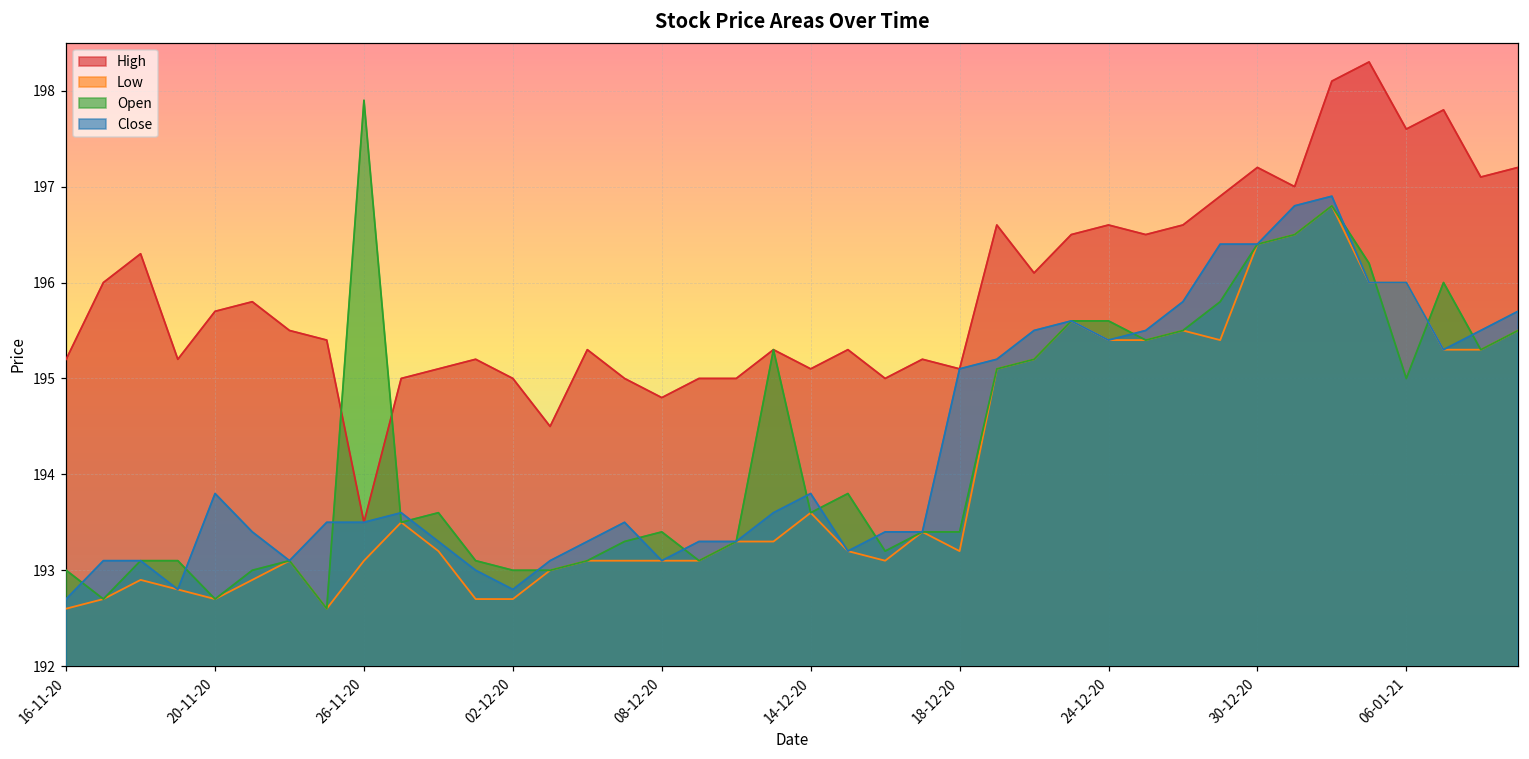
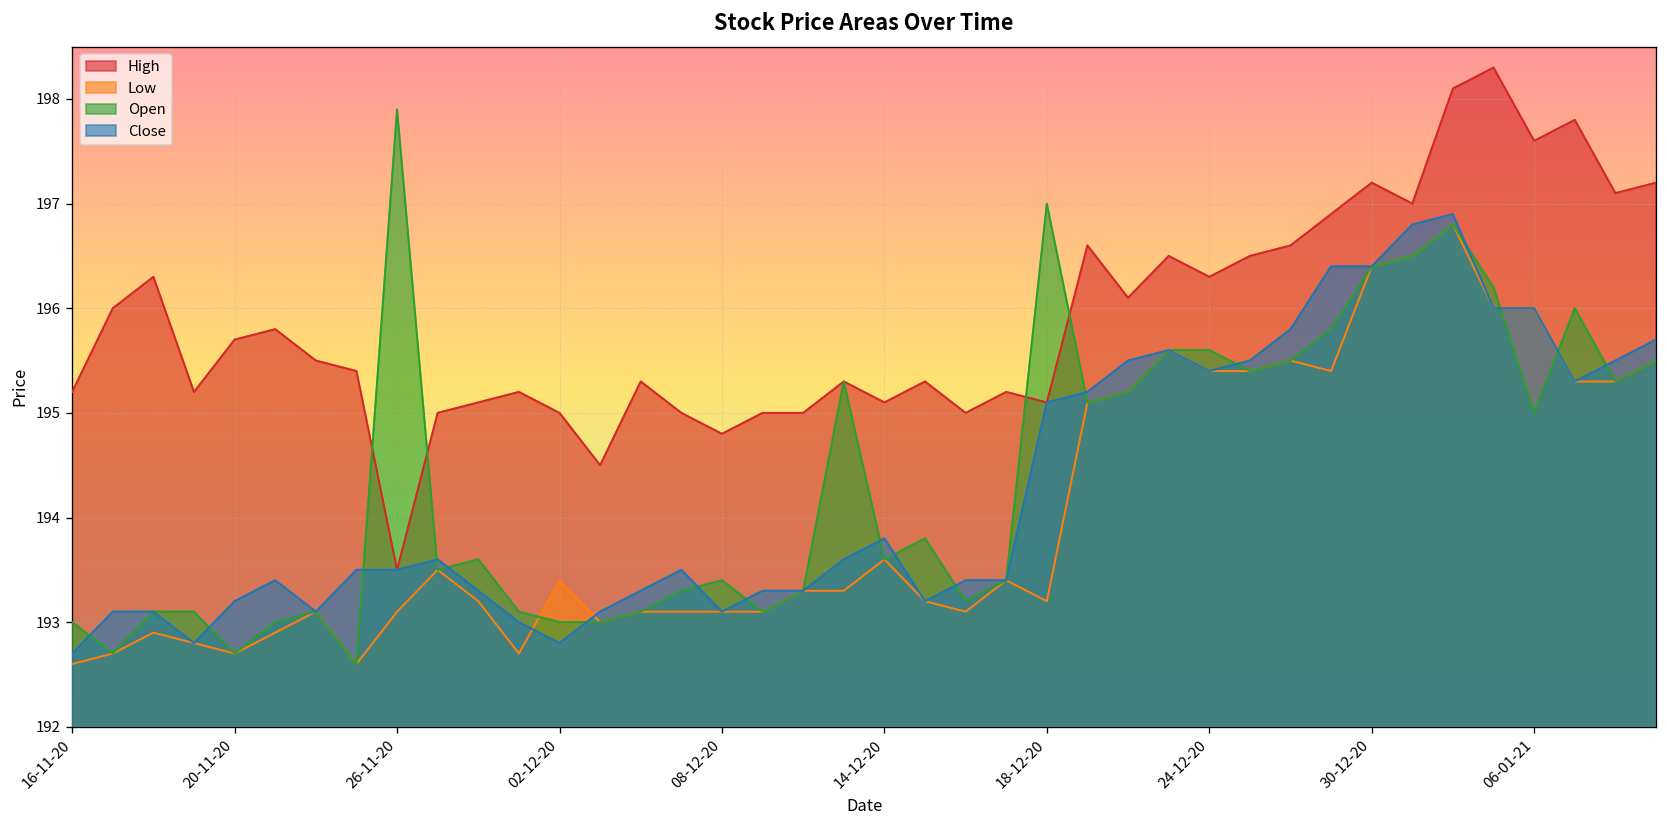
Close, 20-11-20: 193.8 -> 193.2
Low, 02-12-20: 192.7 -> 193.4
Open, 18-12-20: 193.4 -> 197.0
High, 24-12-20: 196.6 -> 196.3
